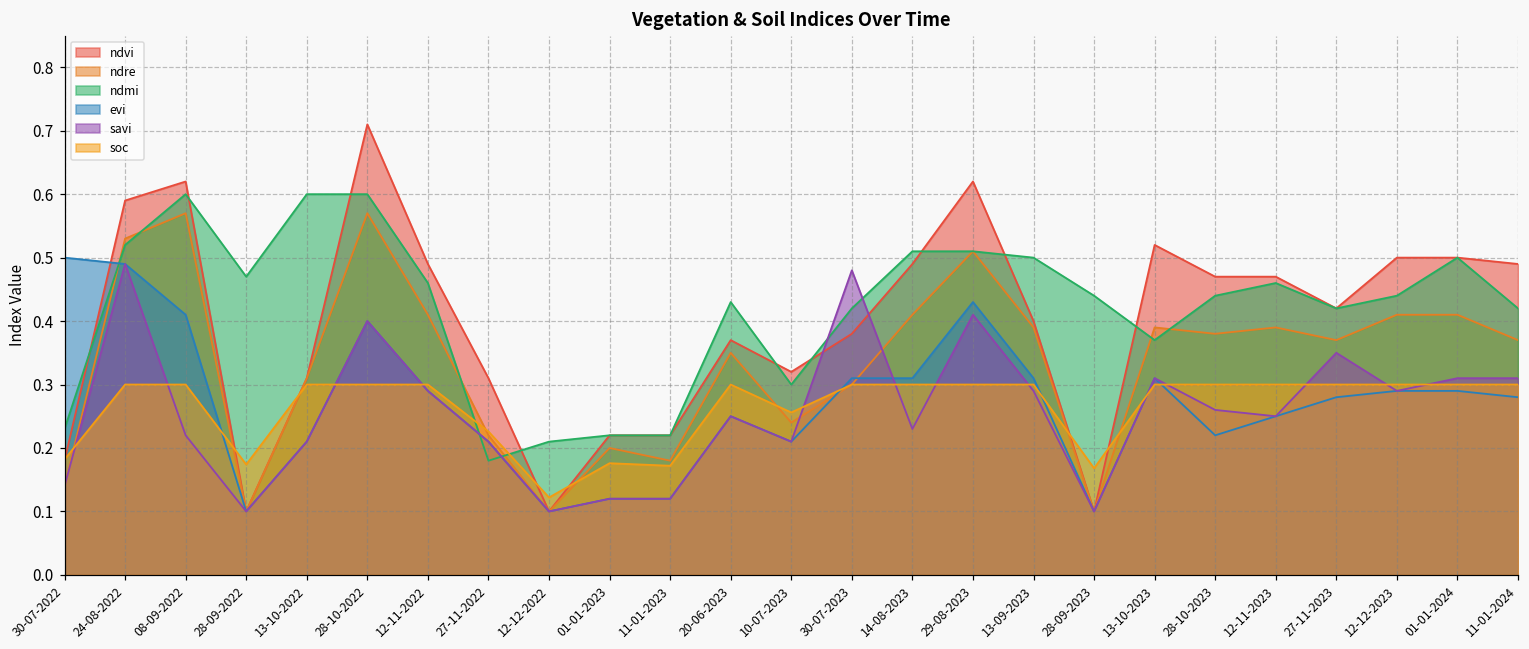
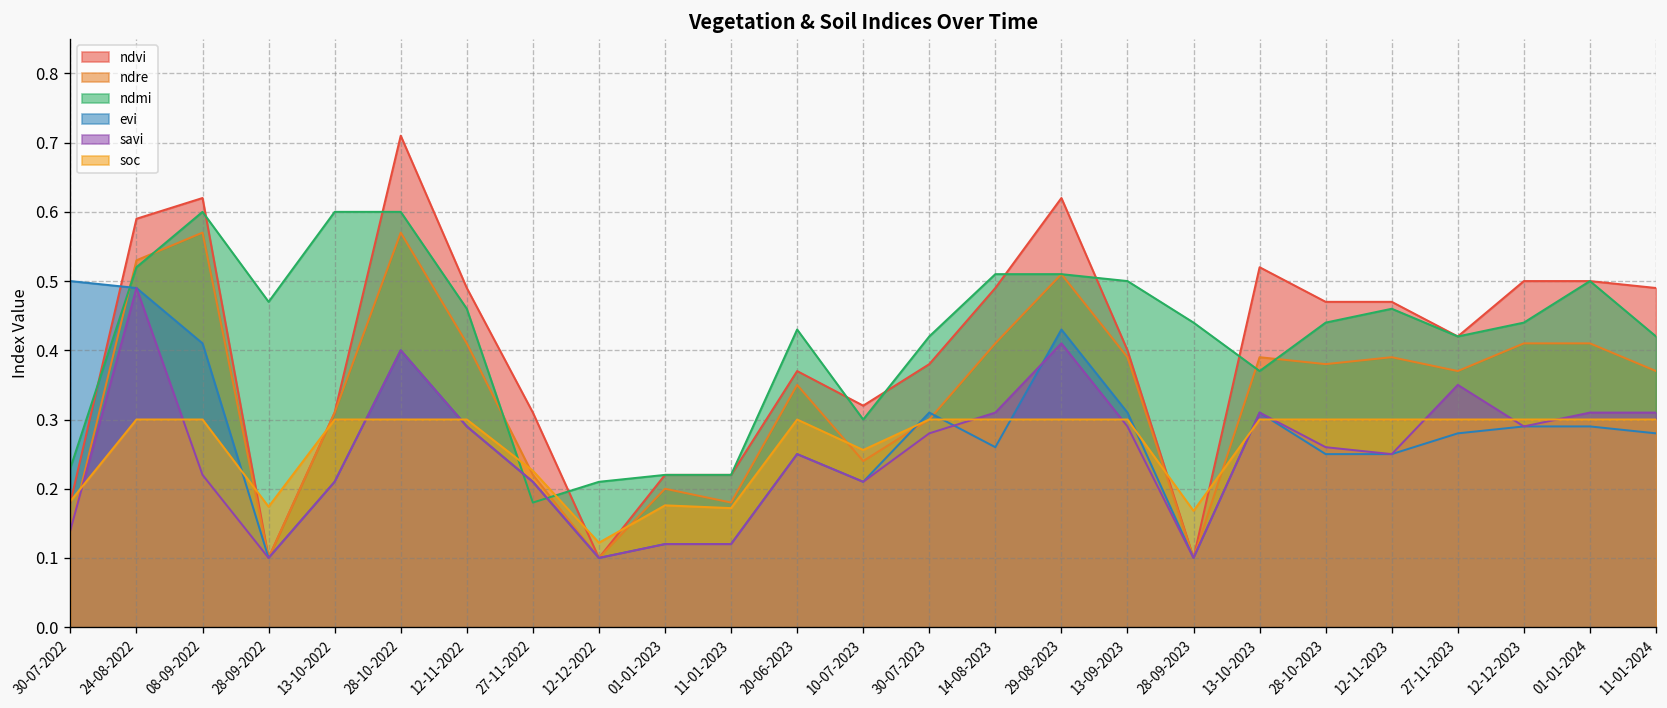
savi, 30-07-2023: 0.48 -> 0.28
evi, 14-08-2023: 0.31 -> 0.26
savi, 14-08-2023: 0.23 -> 0.31
evi, 28-10-2023: 0.22 -> 0.25
